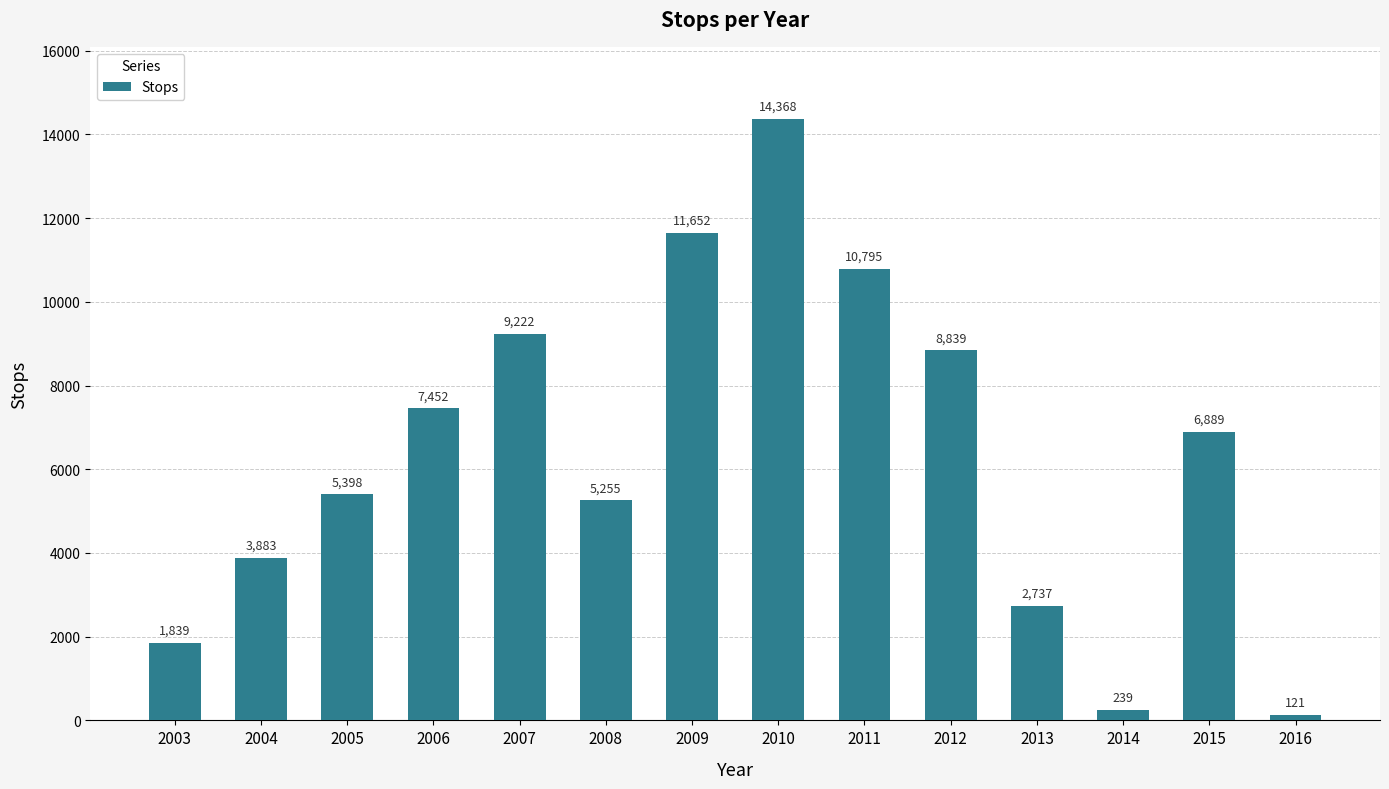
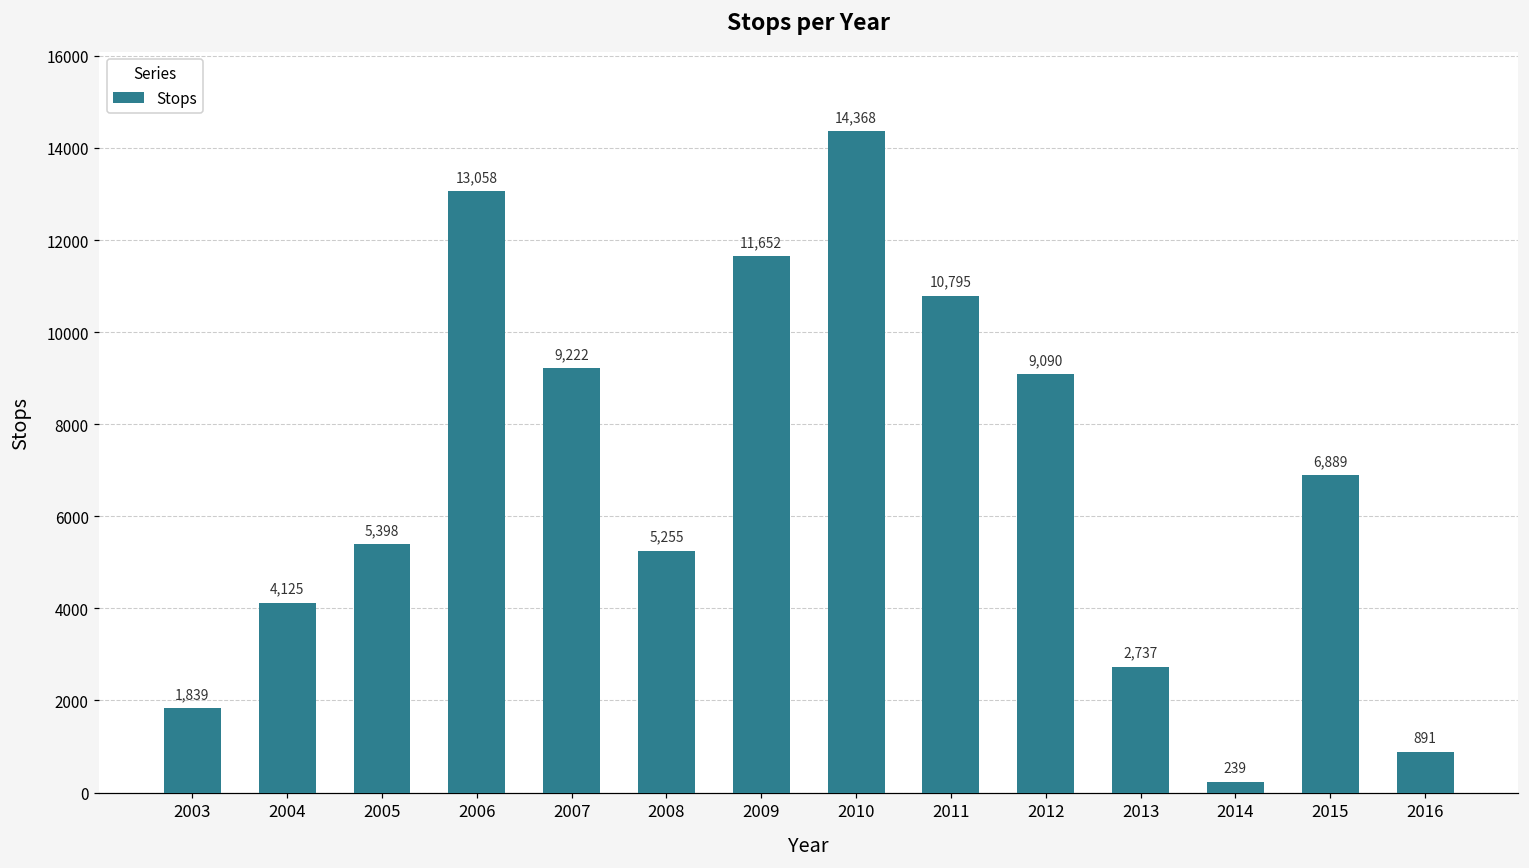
2004: 3,883 -> 4,125
2006: 7,452 -> 13,058
2012: 8,839 -> 9,090
2016: 121 -> 891
